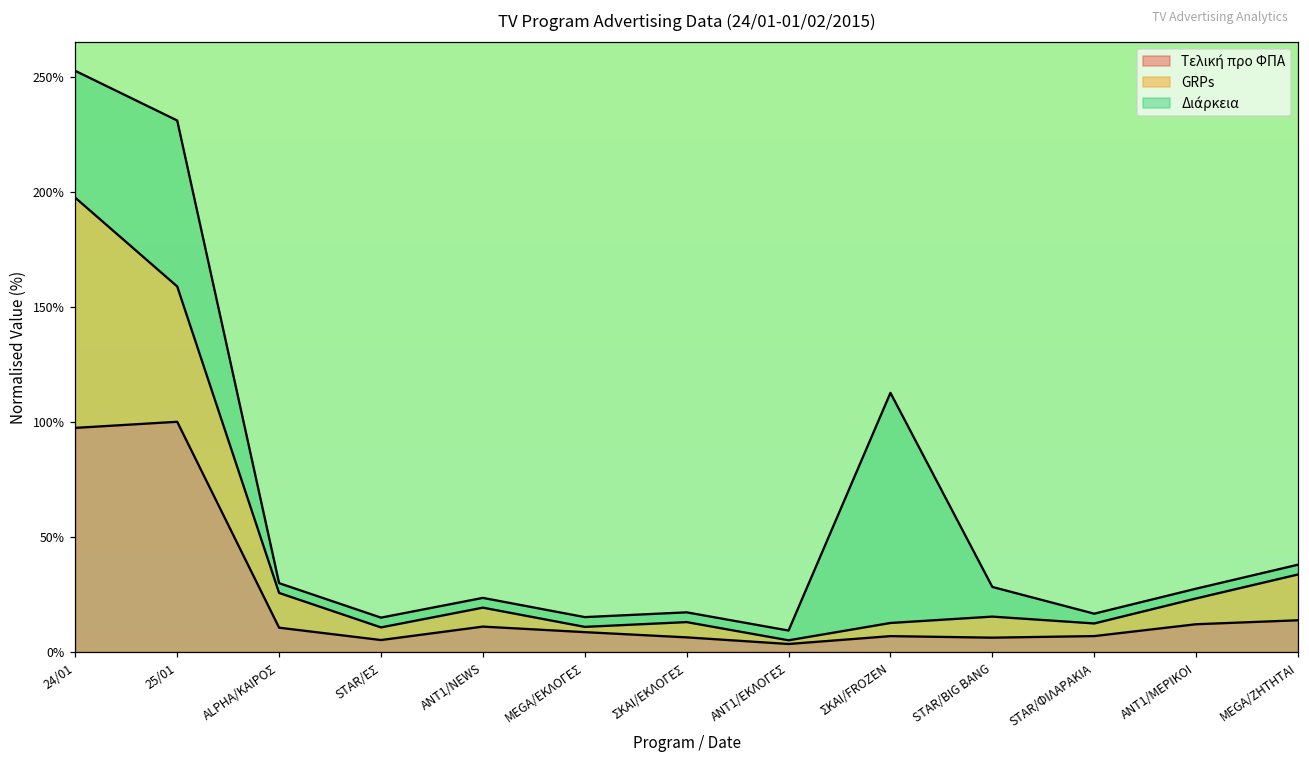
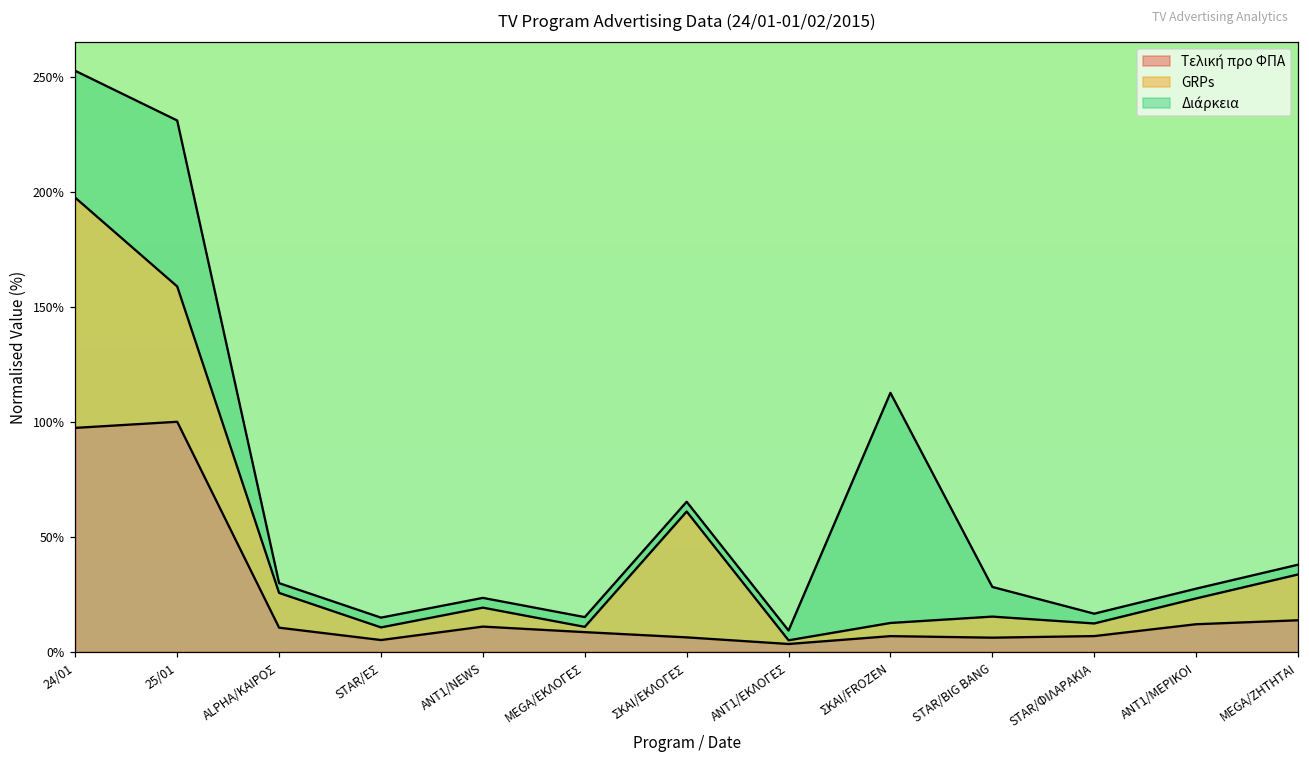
GRPs, ΣΚΑΙ/ΕΚΛΟΓΕΣ: 7% -> 55%
